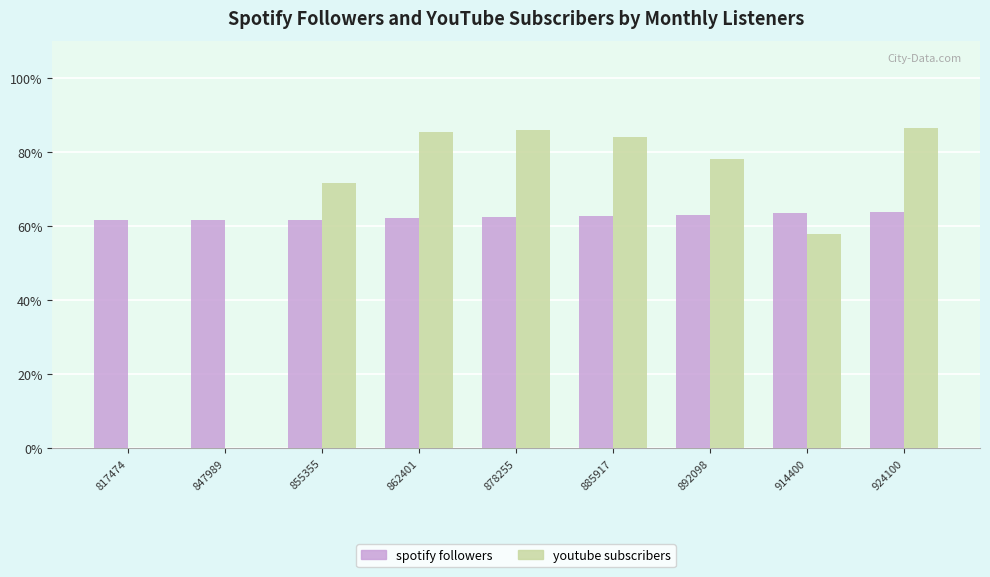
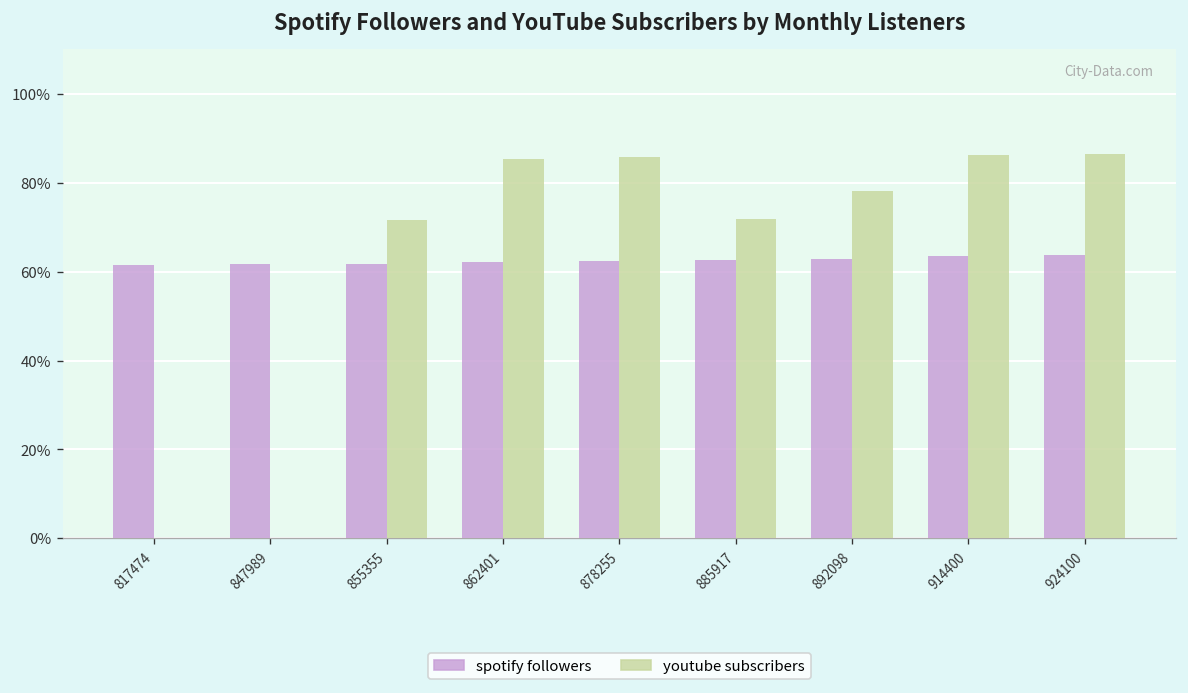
youtube subscribers, 885917: 84% -> 72%
youtube subscribers, 914400: 58% -> 86%
